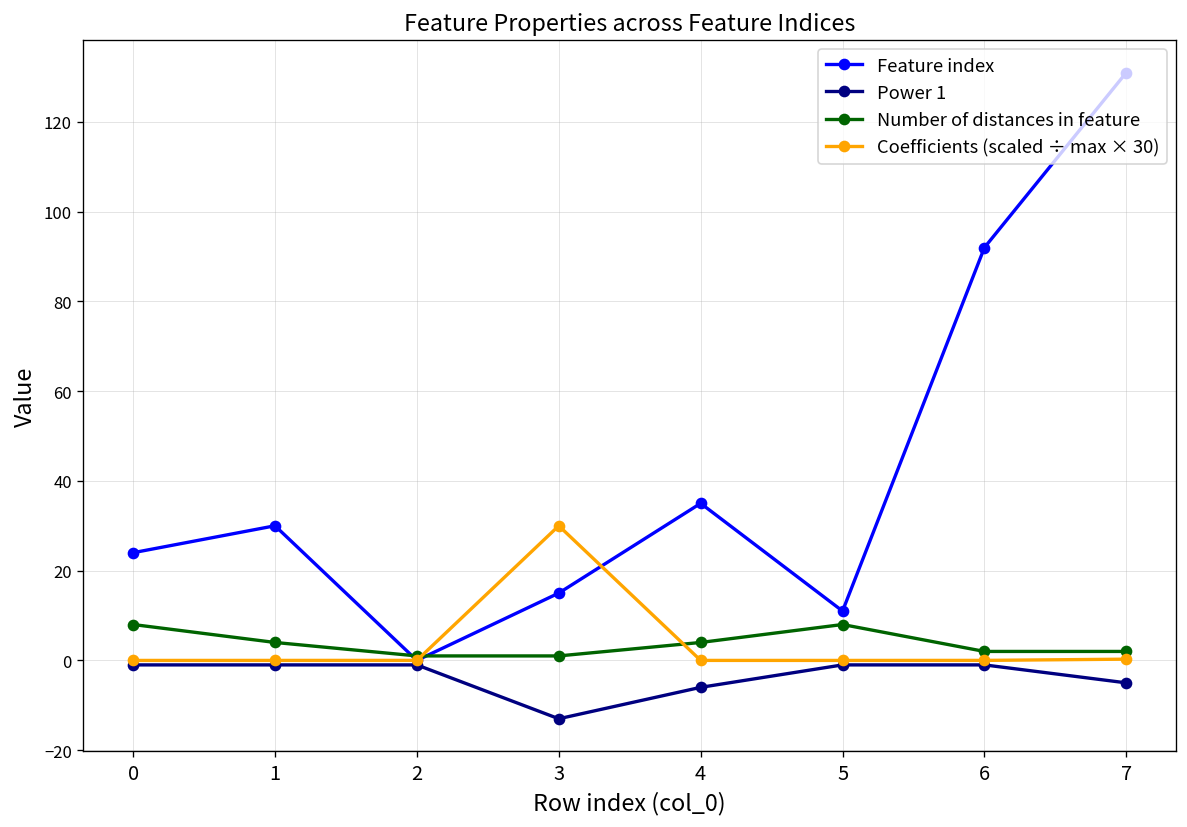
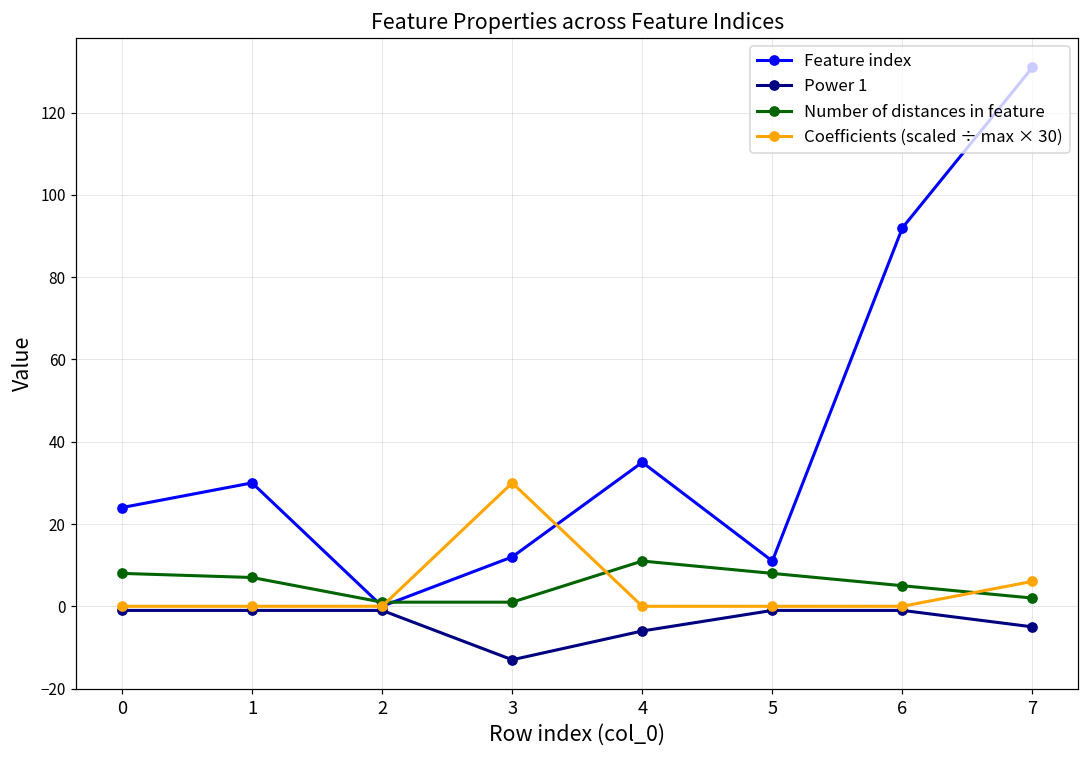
Number of distances in feature, 1: 4 -> 7
Feature index, 3: 15 -> 12
Number of distances in feature, 4: 4 -> 11
Number of distances in feature, 6: 2 -> 5
Coefficients (scaled ÷ max × 30), 7: 0 -> 6
